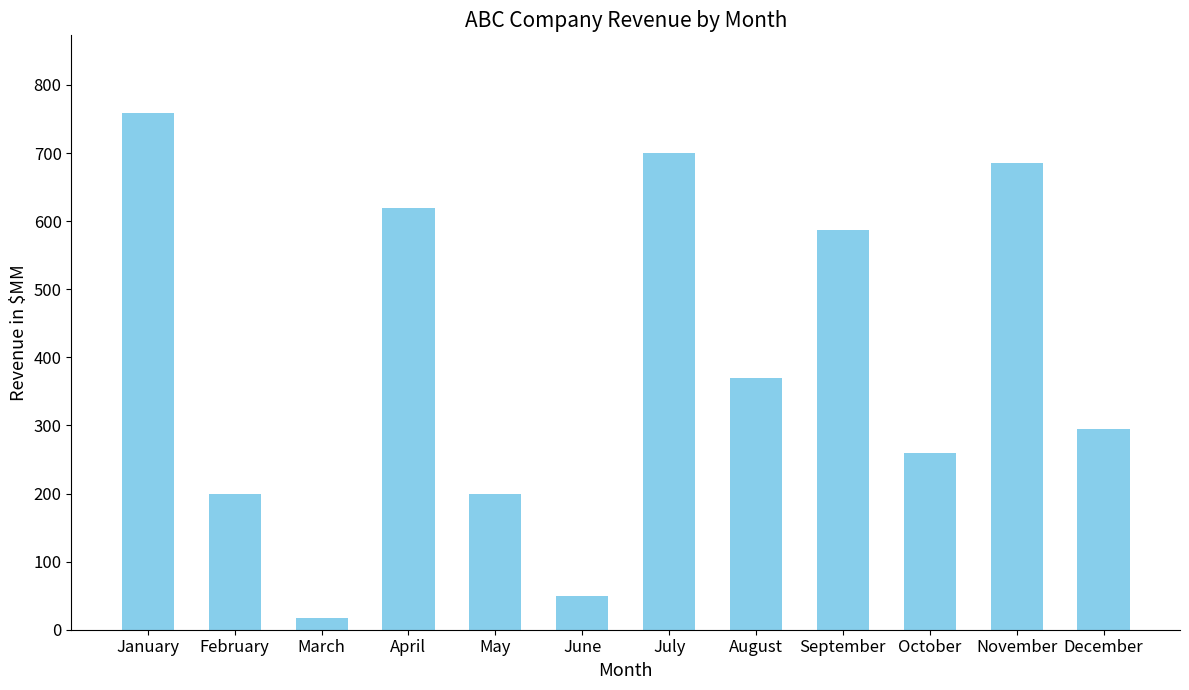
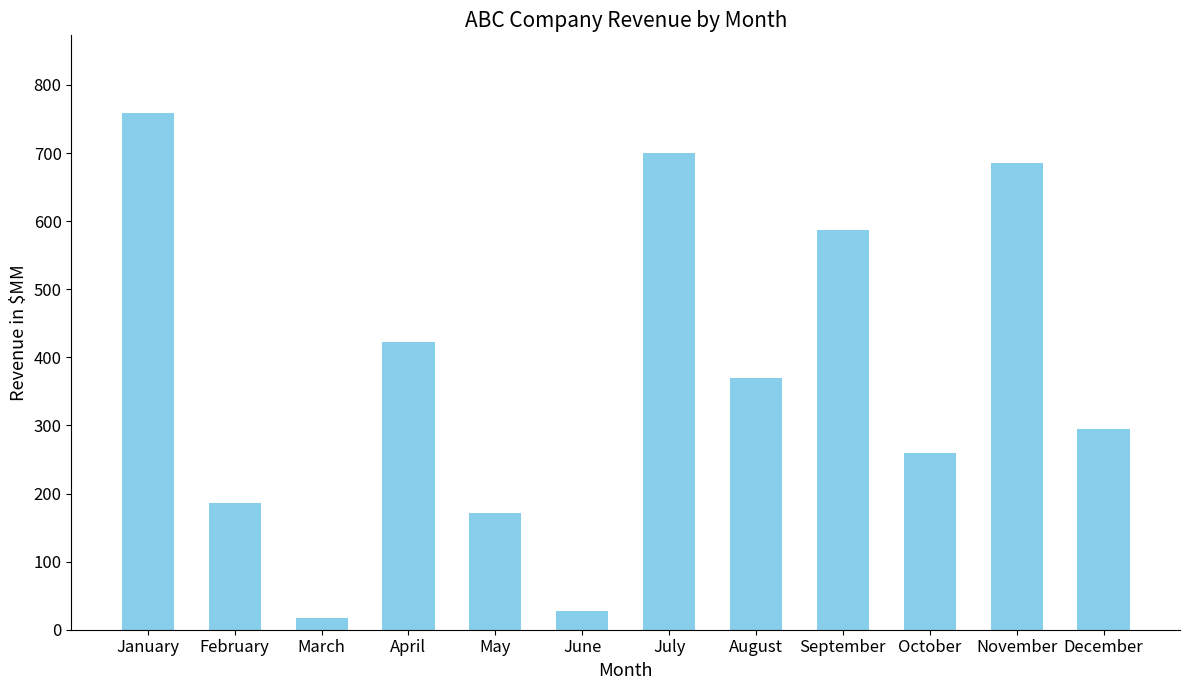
February: 200 -> 190
April: 620 -> 420
May: 200 -> 170
June: 50 -> 30
